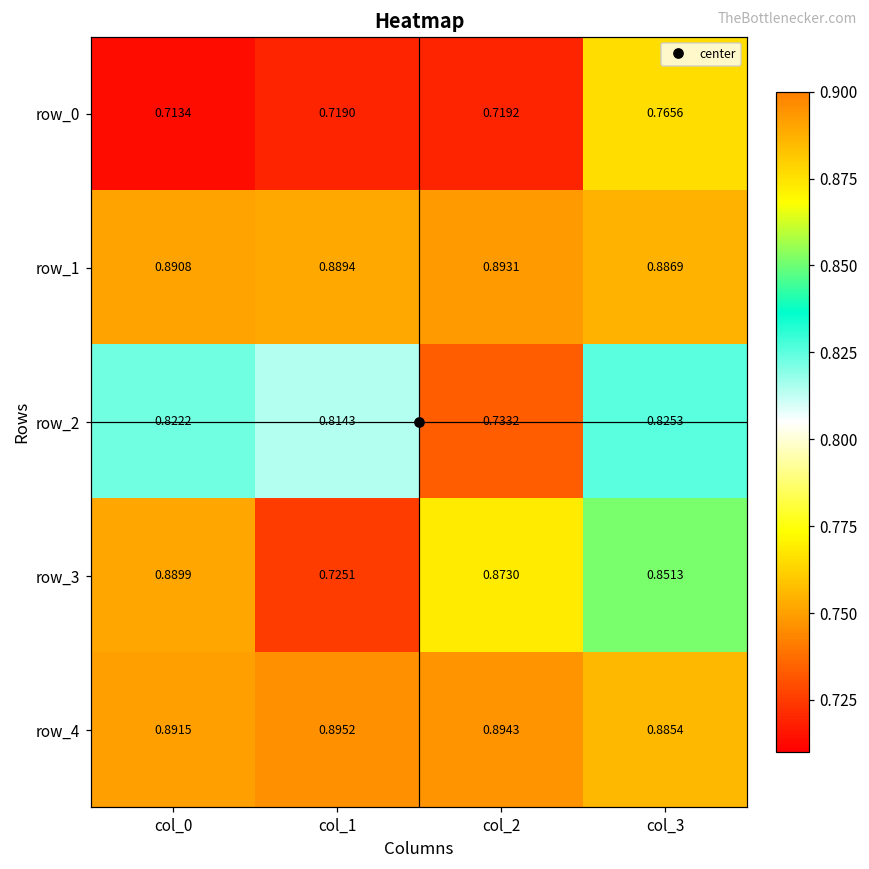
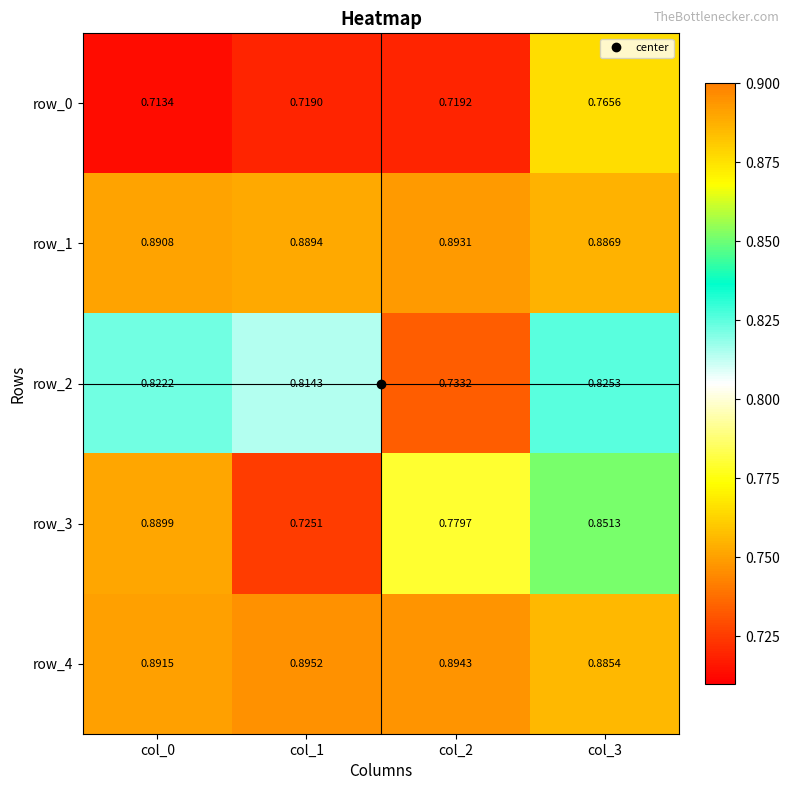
row_3, col_2: 0.8730 -> 0.7797
